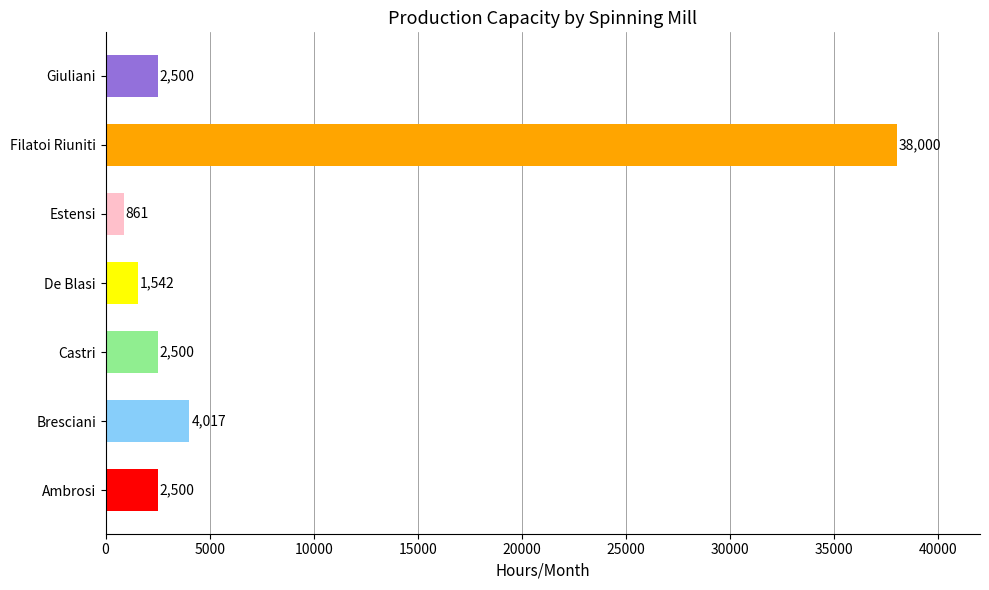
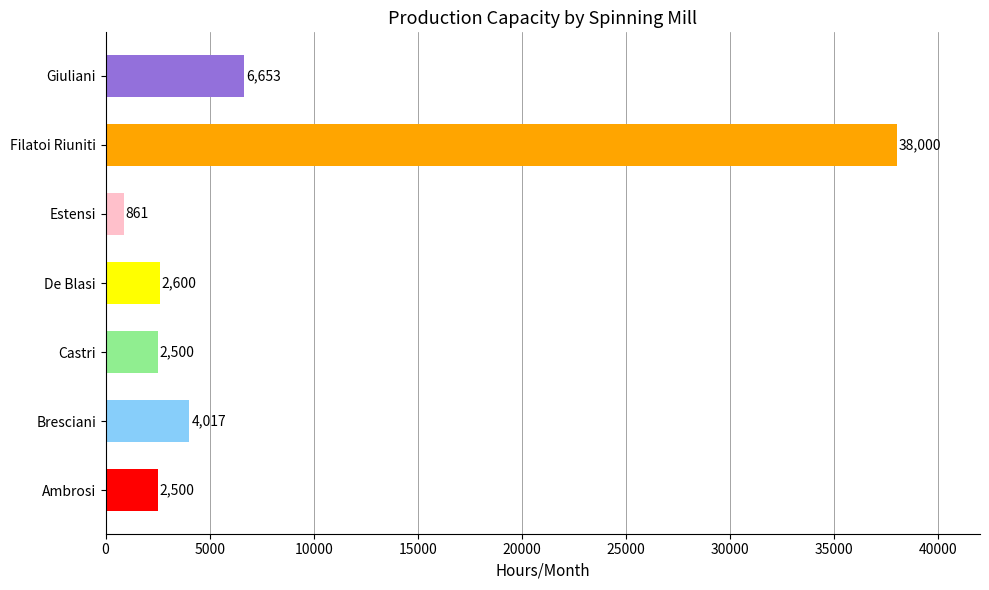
Giuliani: 2,500 -> 6,653
De Blasi: 1,542 -> 2,600
